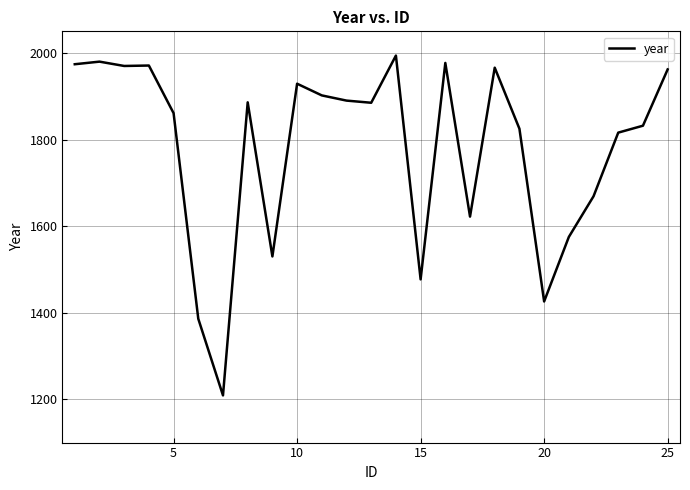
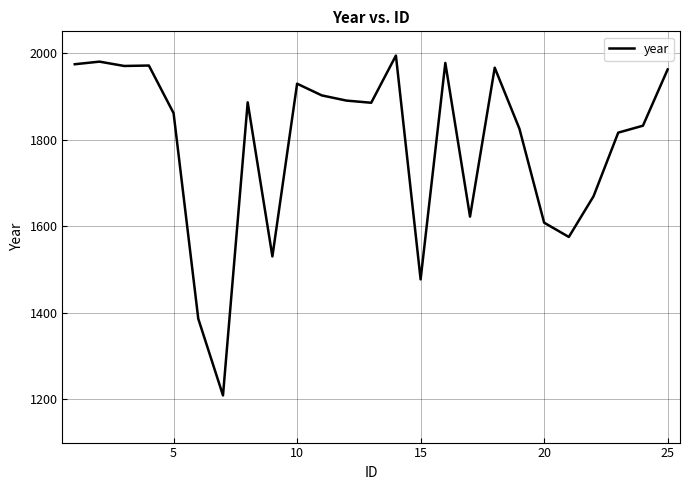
20: 1430 -> 1610
